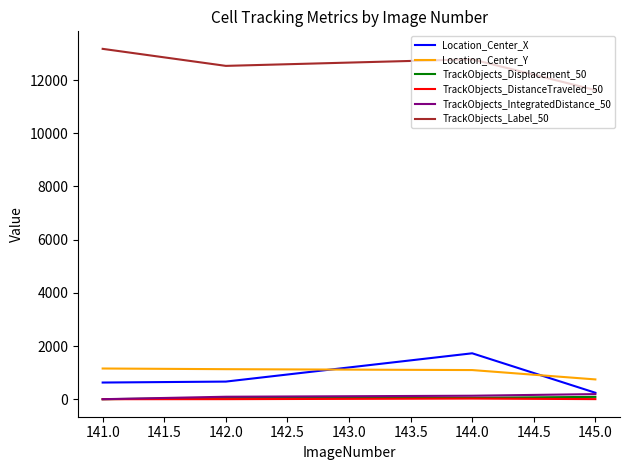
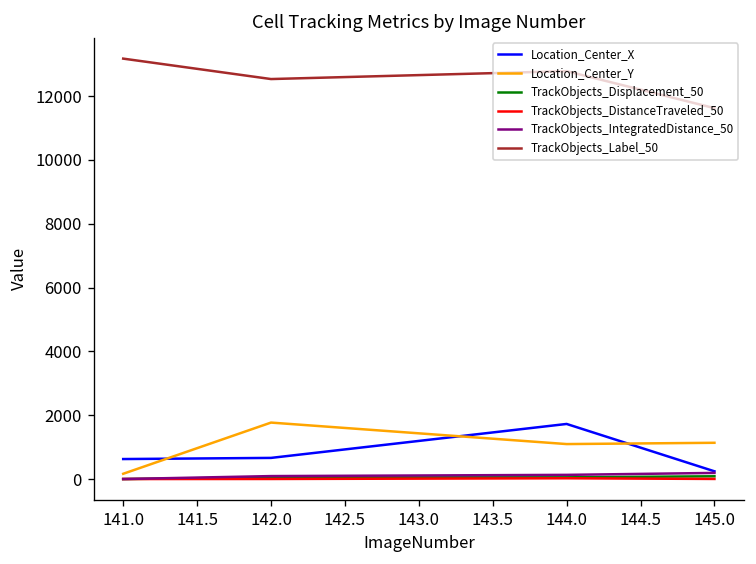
Location_Center_Y, 141.0: 1200 -> 200
Location_Center_Y, 142.0: 1100 -> 1800
Location_Center_Y, 145.0: 700 -> 1100
